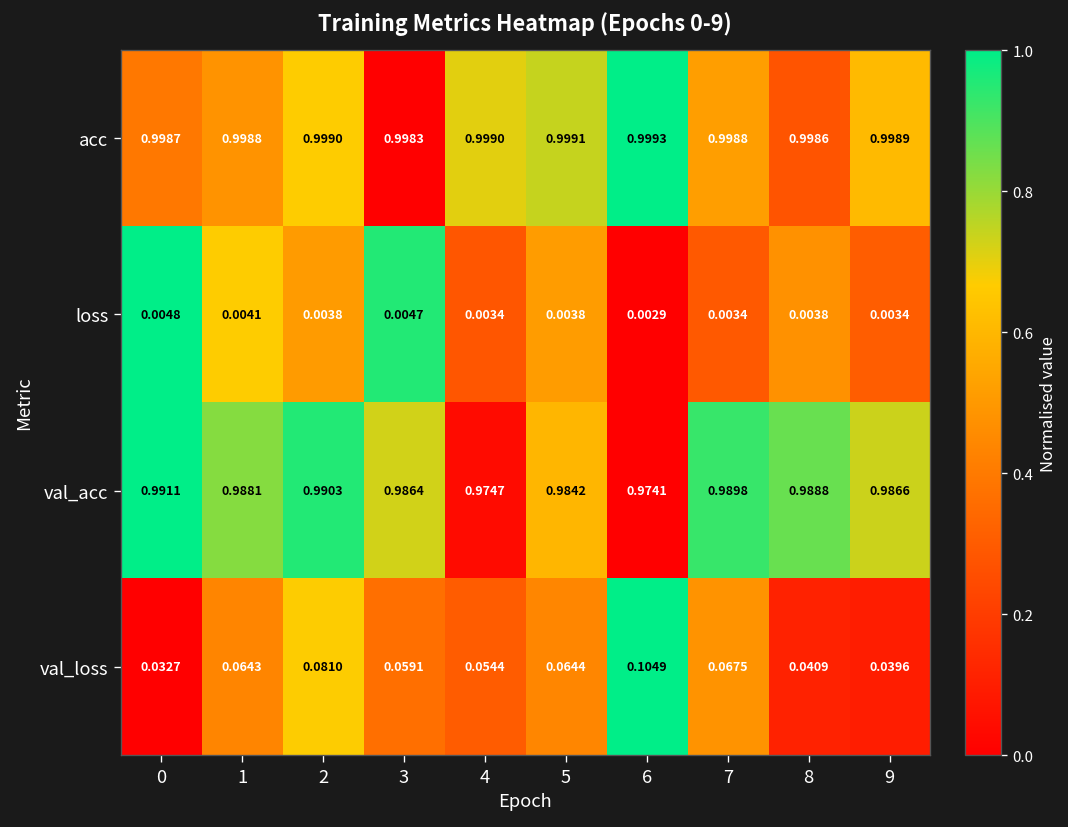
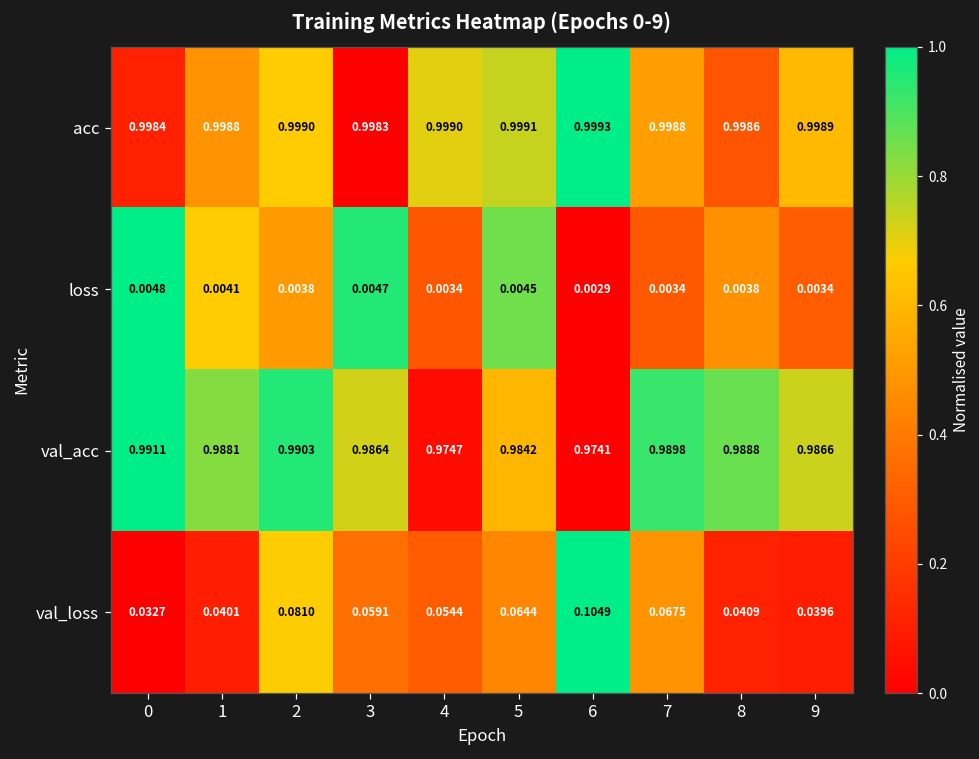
acc, 0: 0.9987 -> 0.9984
loss, 5: 0.0038 -> 0.0045
val_loss, 1: 0.0643 -> 0.0401
